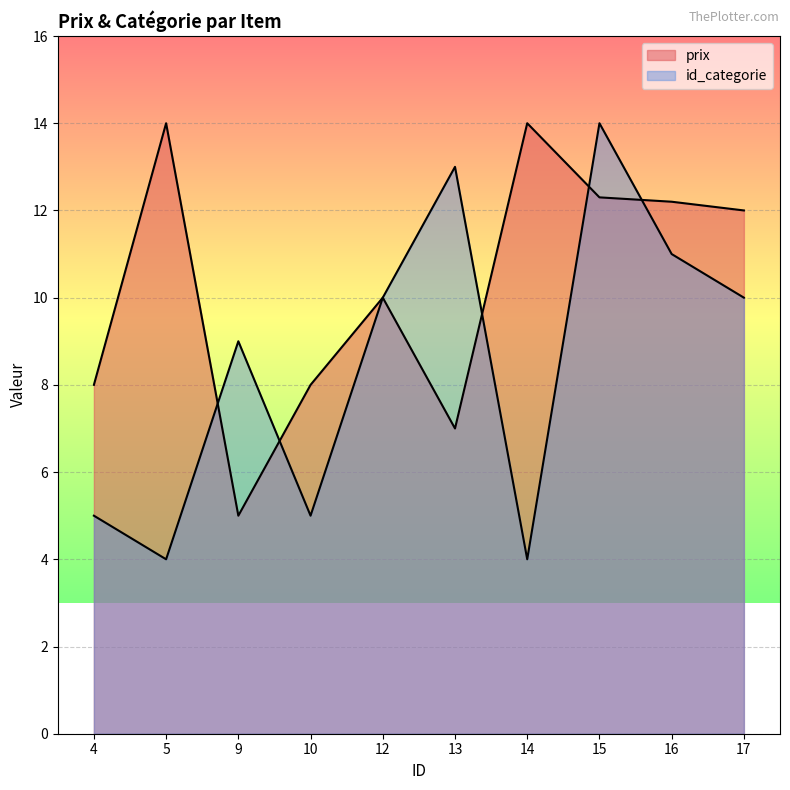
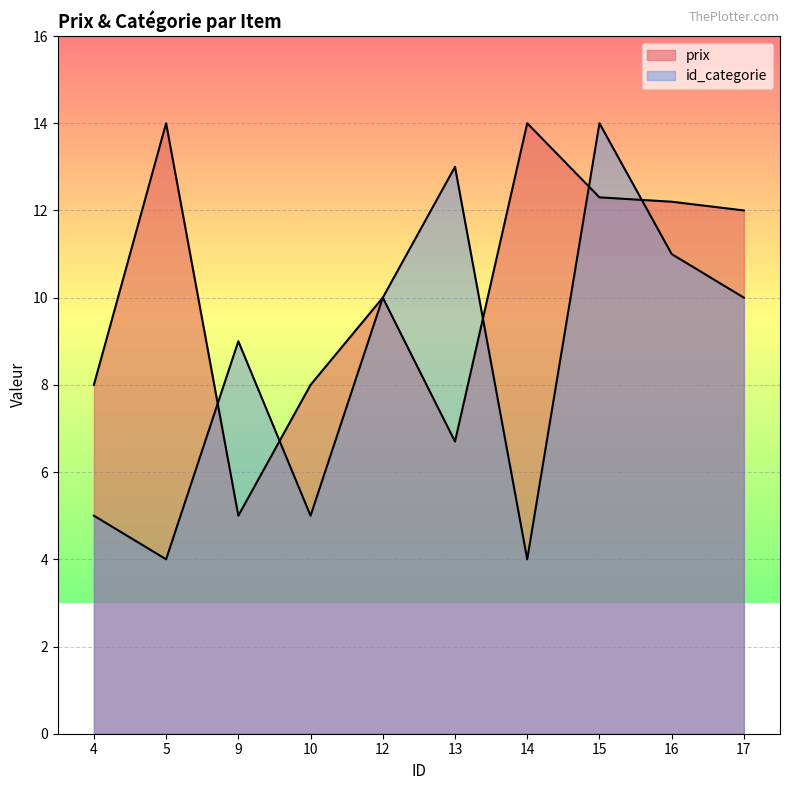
prix, 13: 7.0 -> 6.7
